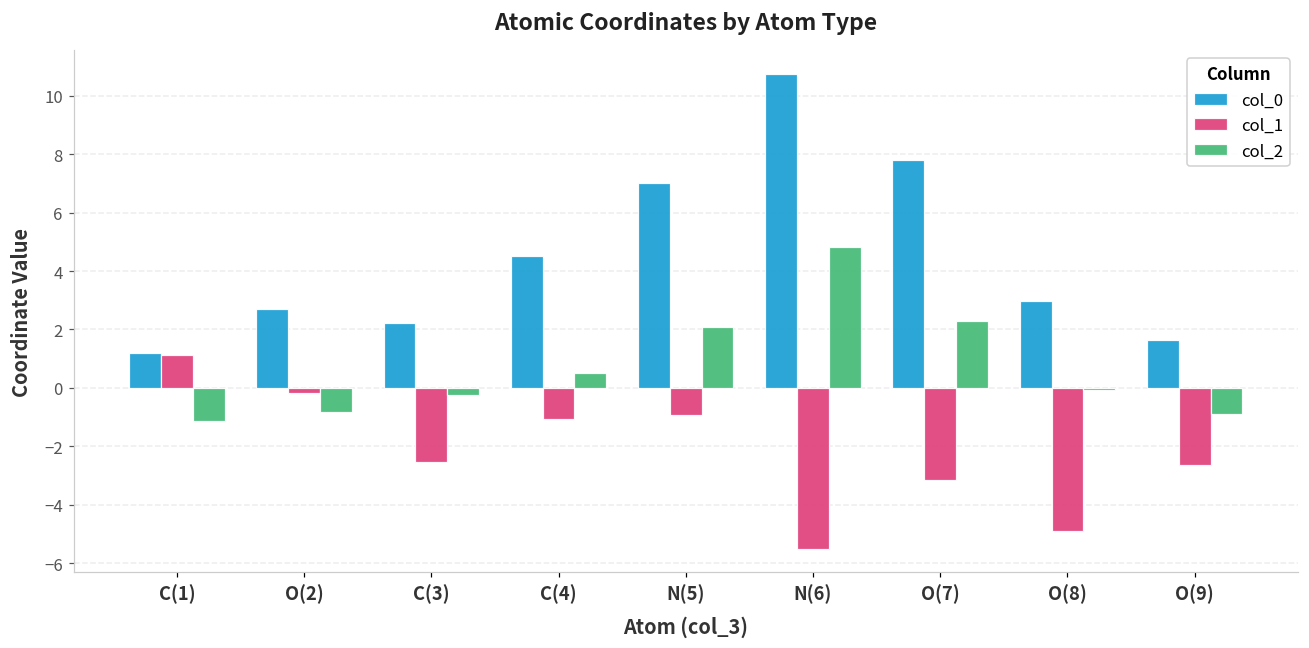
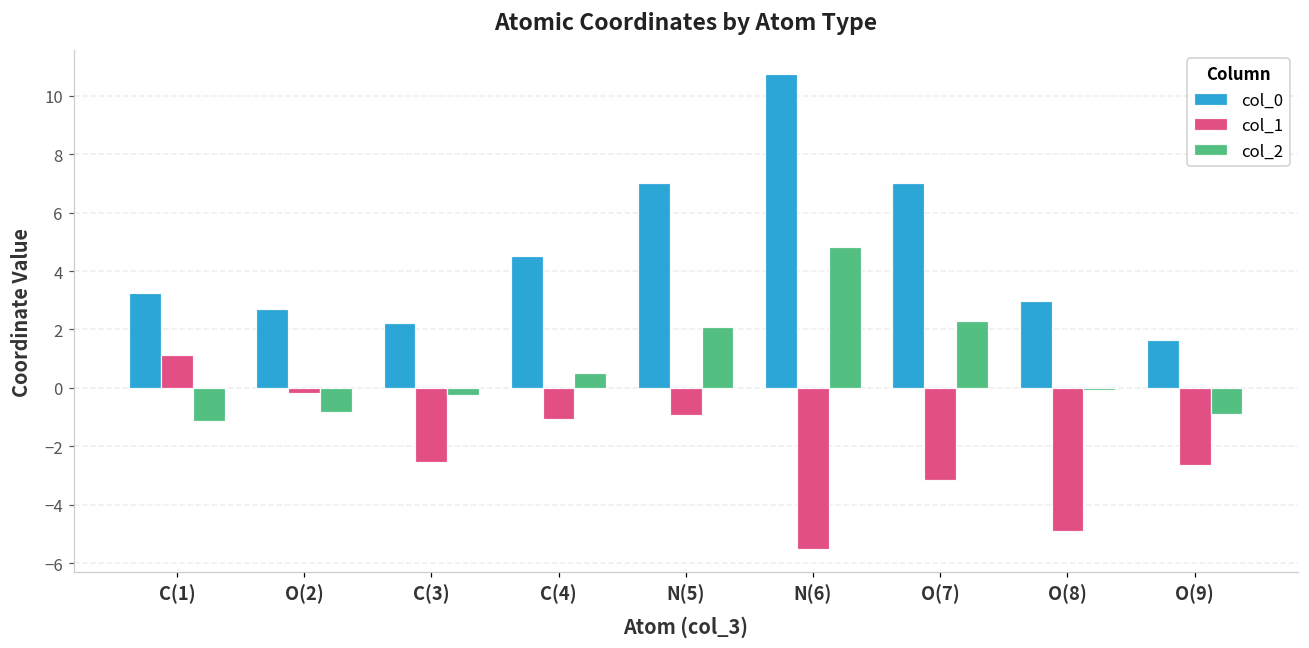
col_0, C(1): 1.2 -> 3.2
col_0, O(7): 7.8 -> 7.0
